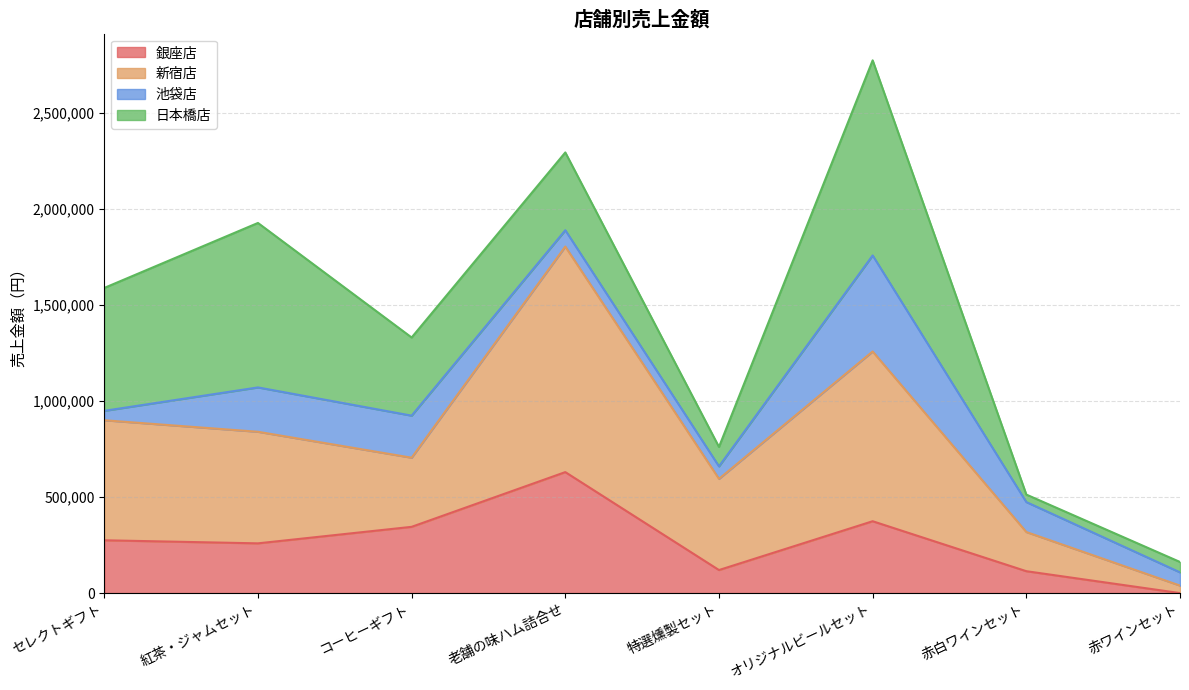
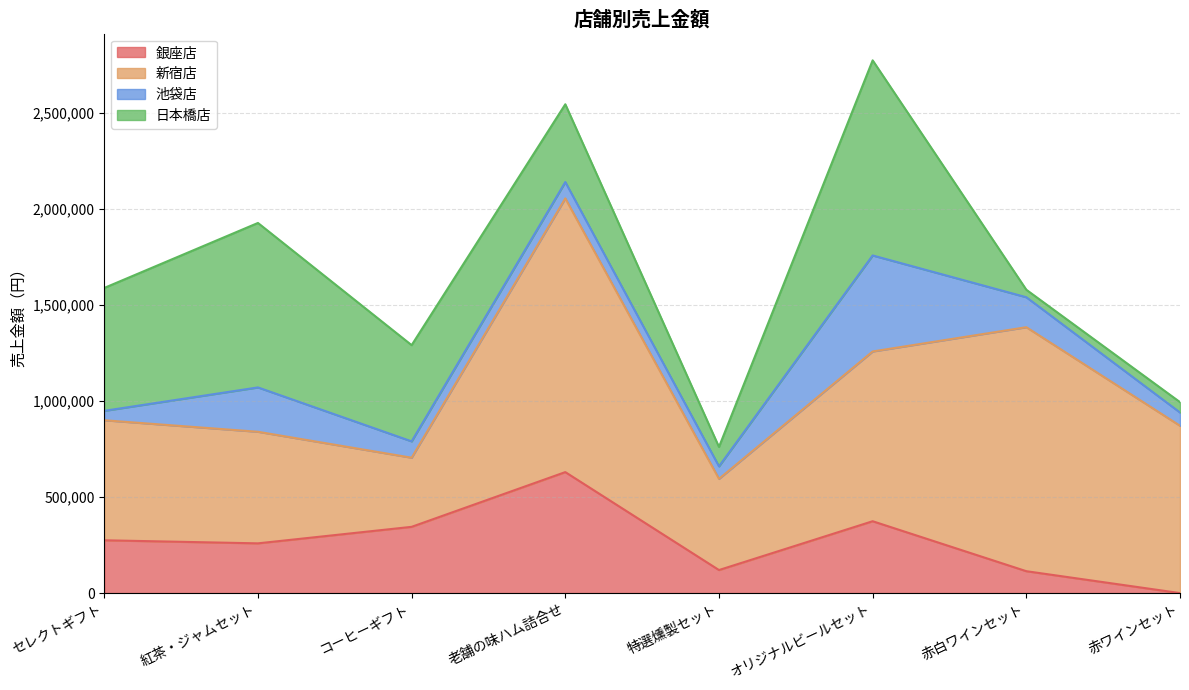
池袋店, コーヒーギフト: 220,000 -> 90,000
日本橋店, コーヒーギフト: 410,000 -> 500,000
新宿店, 老舗の味ハム詰合せ: 1,170,000 -> 1,430,000
新宿店, 赤白ワインセット: 200,000 -> 1,270,000
新宿店, 赤ワインセット: 40,000 -> 870,000
